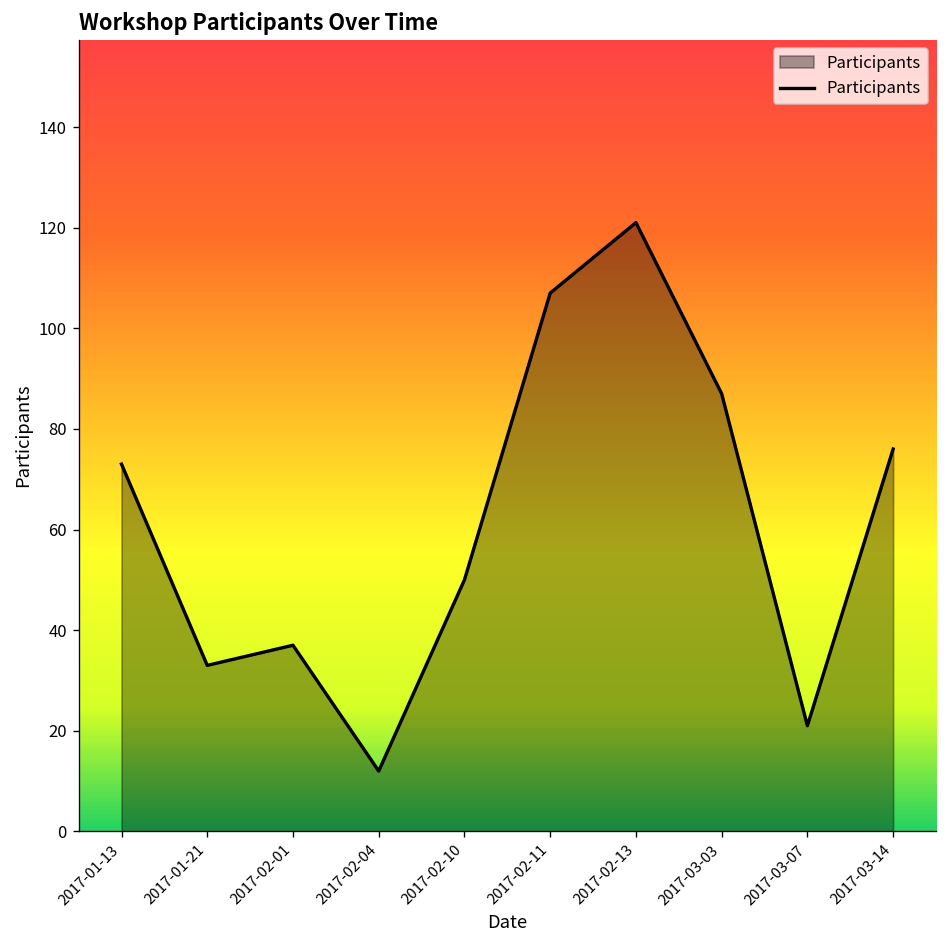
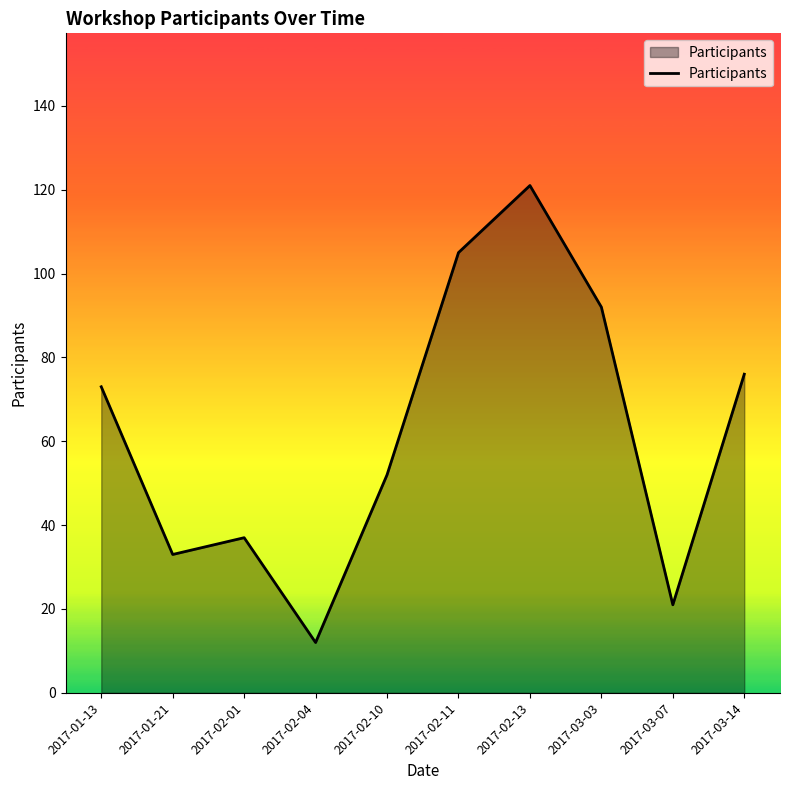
2017-02-10: 50 -> 52
2017-02-11: 107 -> 105
2017-03-03: 87 -> 92
